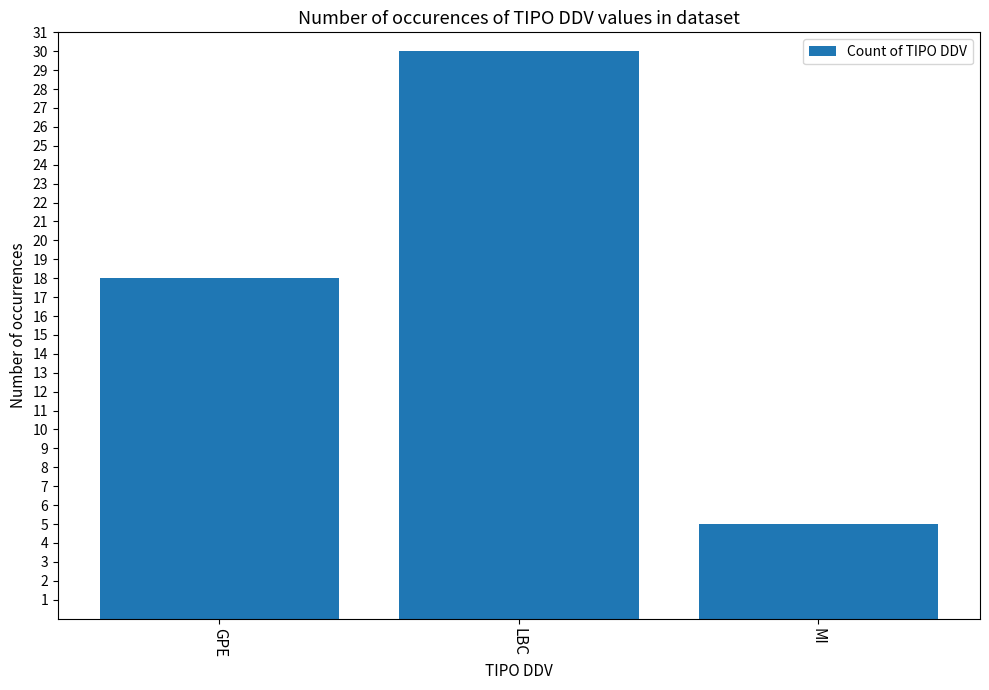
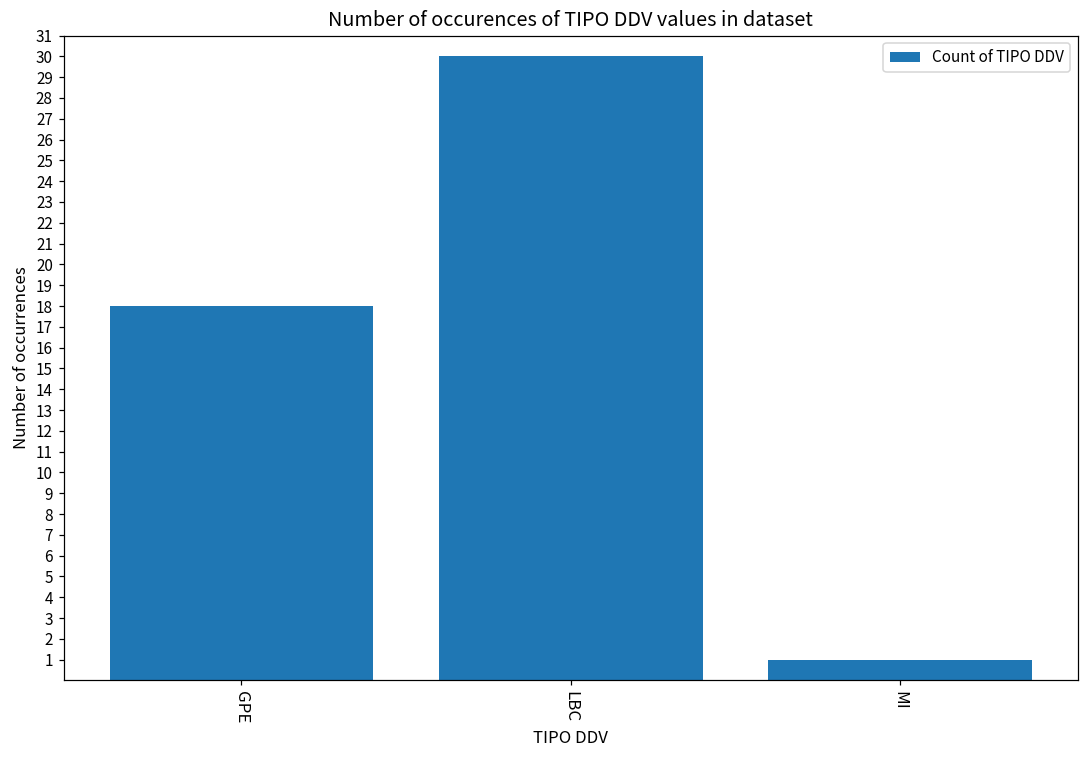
MI: 5 -> 1
